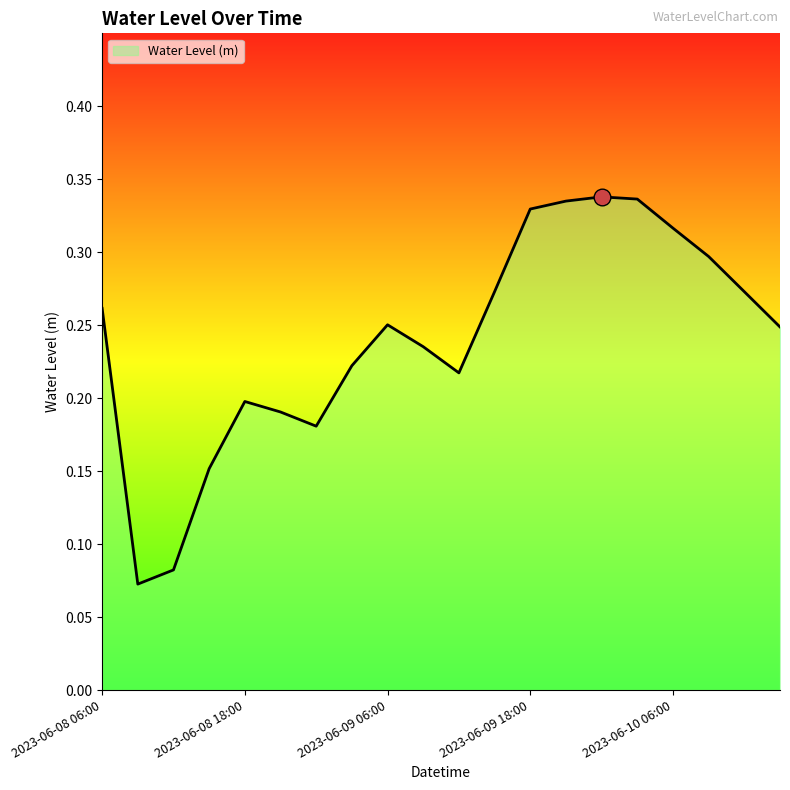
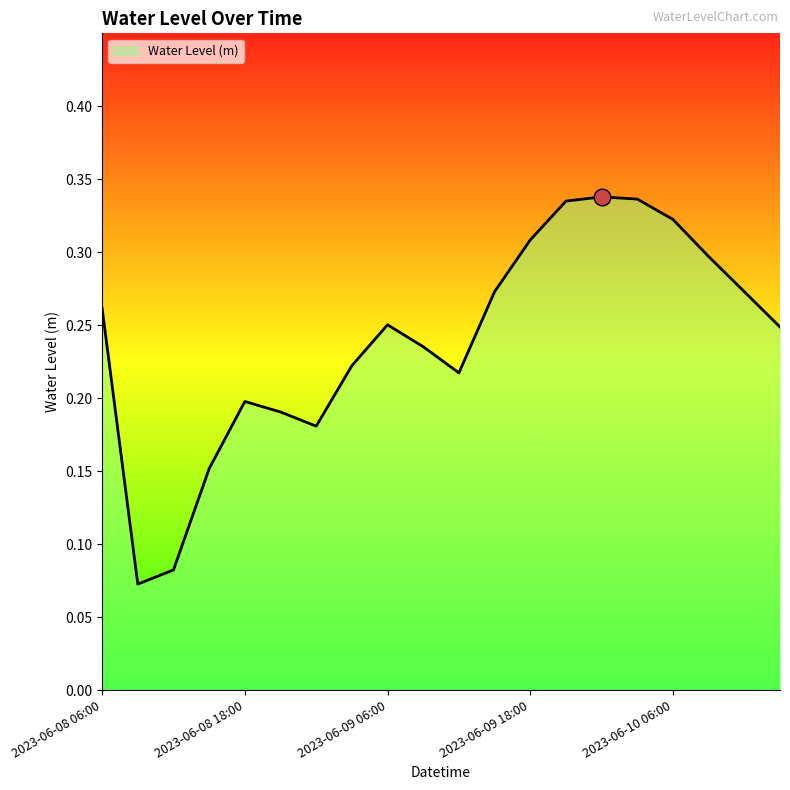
Water Level (m), 2023-06-09 18:00: 0.330 -> 0.308
Water Level (m), 2023-06-10 06:00: 0.317 -> 0.322
